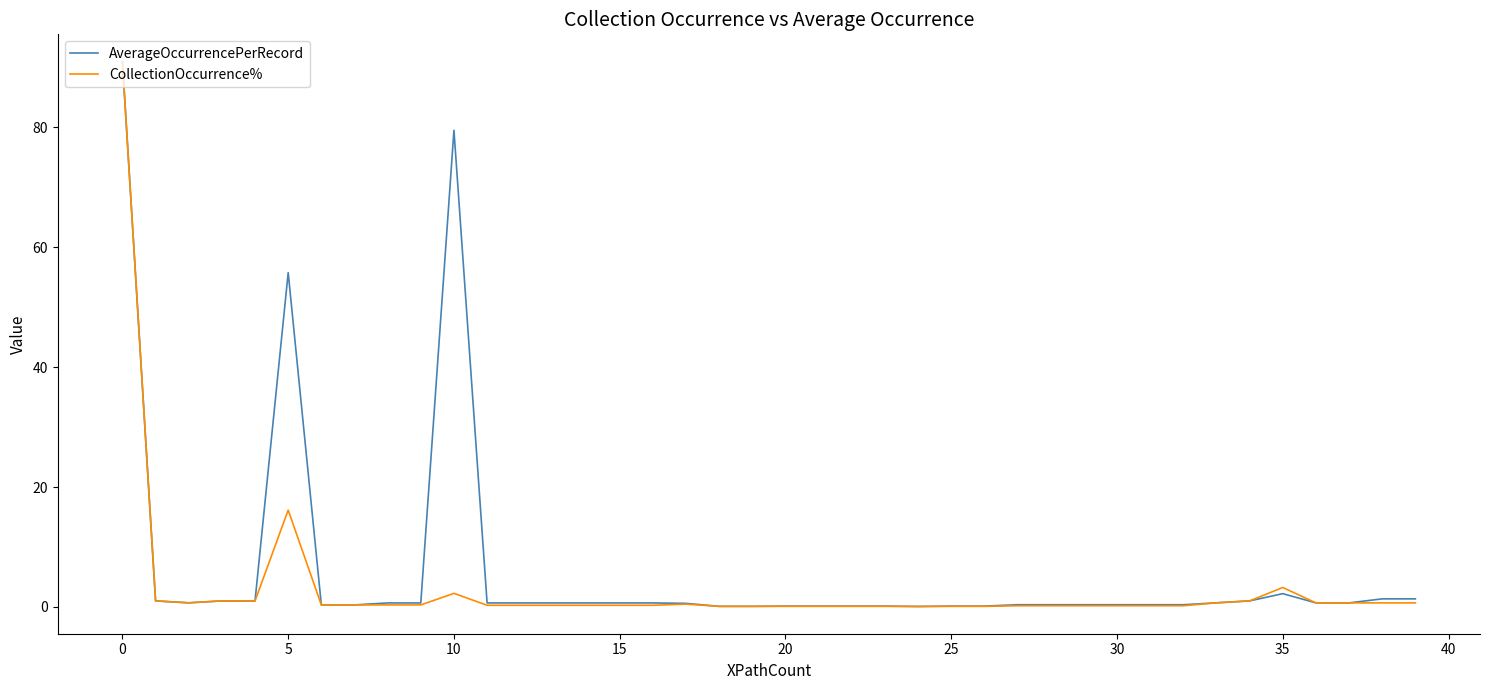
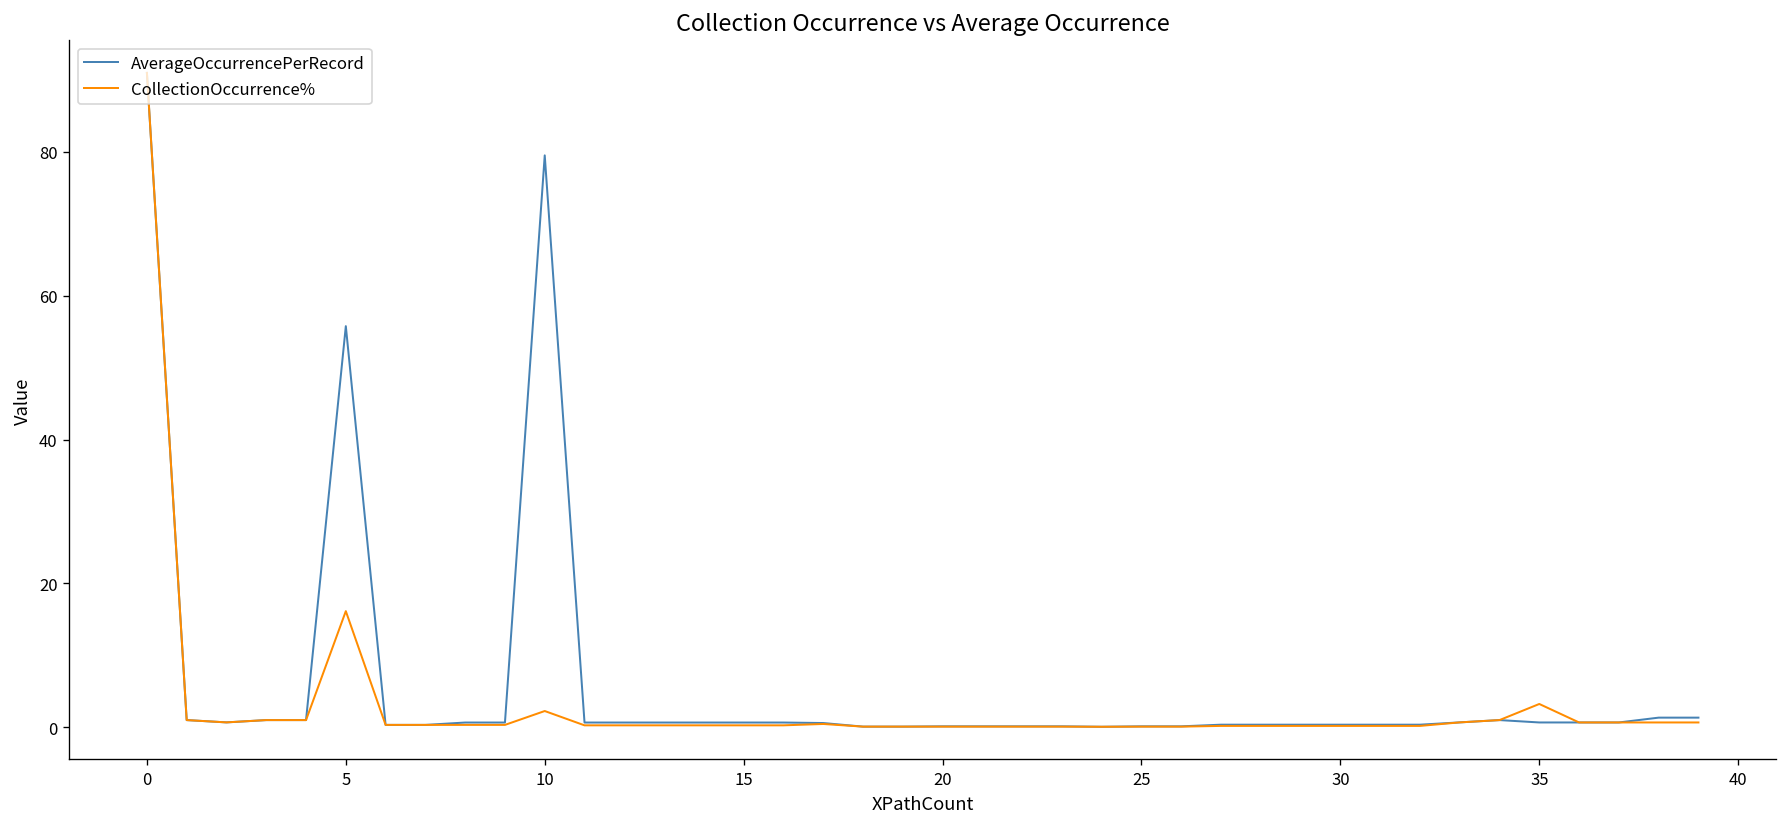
AverageOccurrencePerRecord, 35: 2 -> 1
